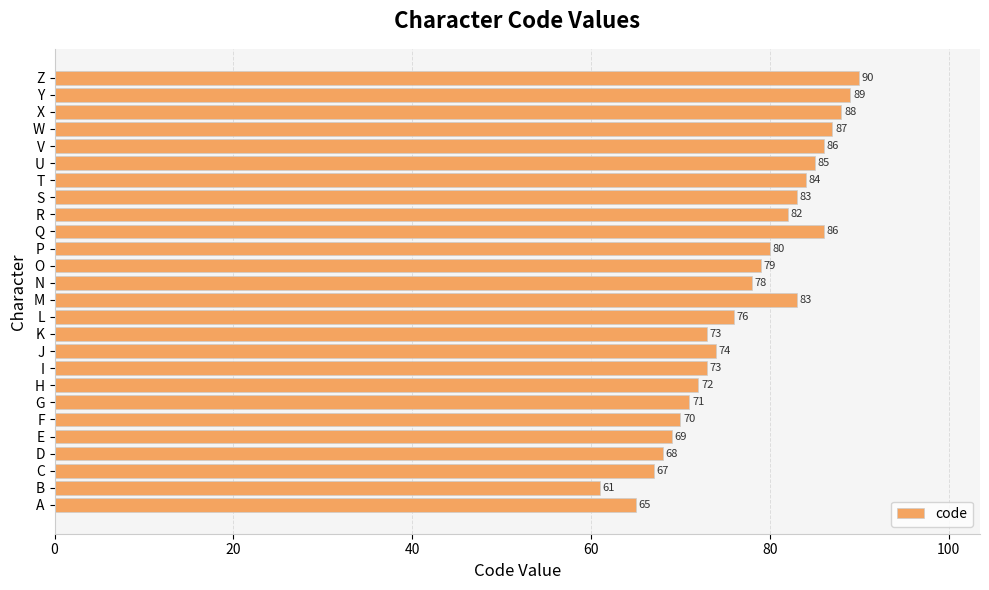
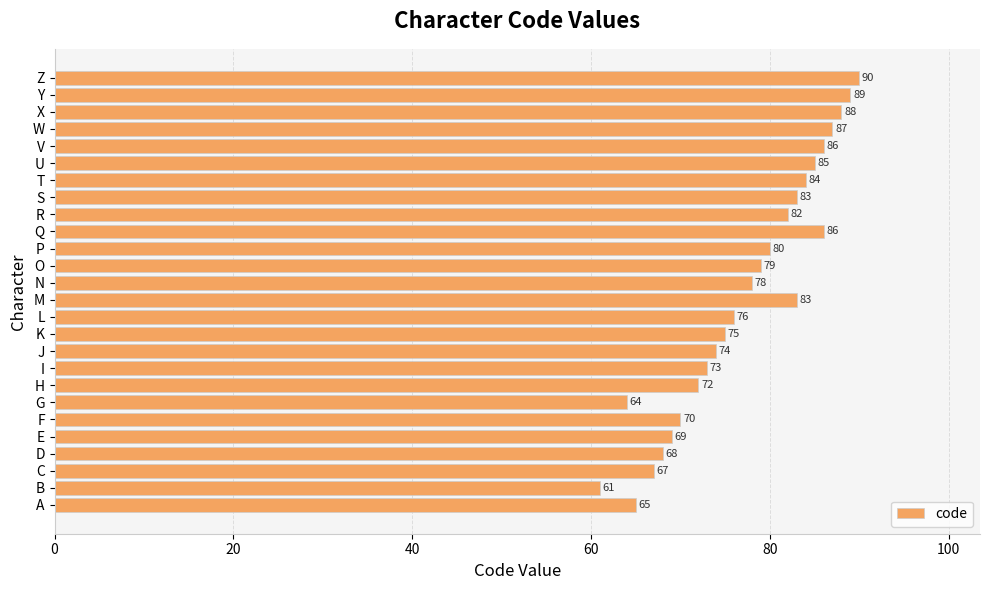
K: 73 -> 75
G: 71 -> 64
